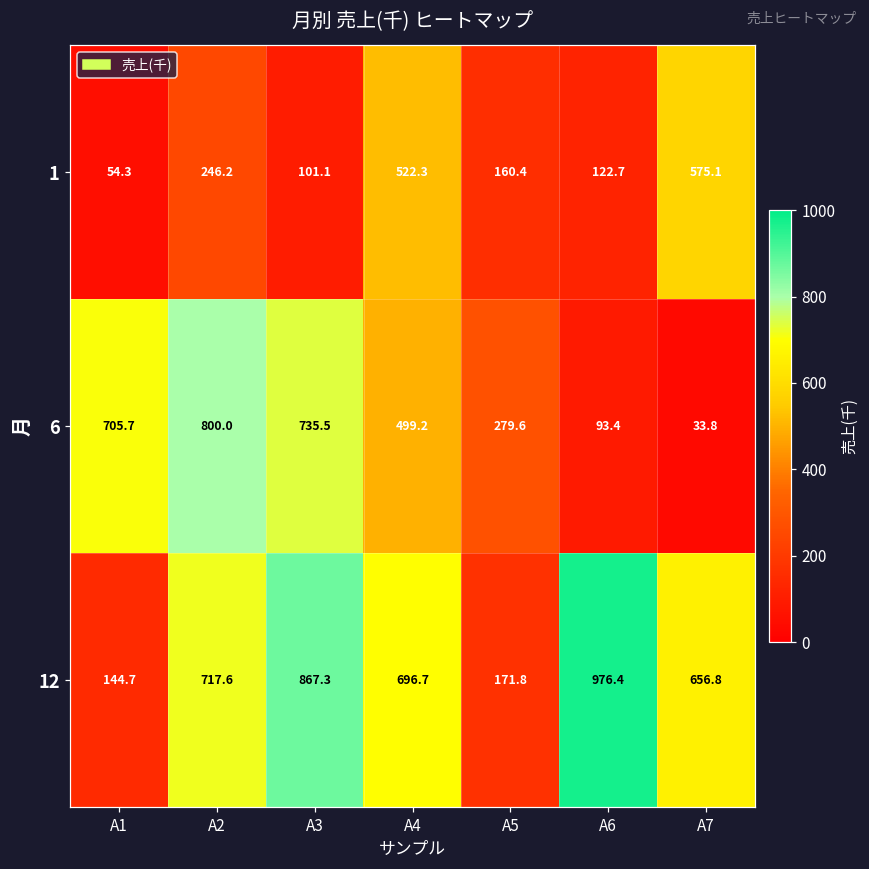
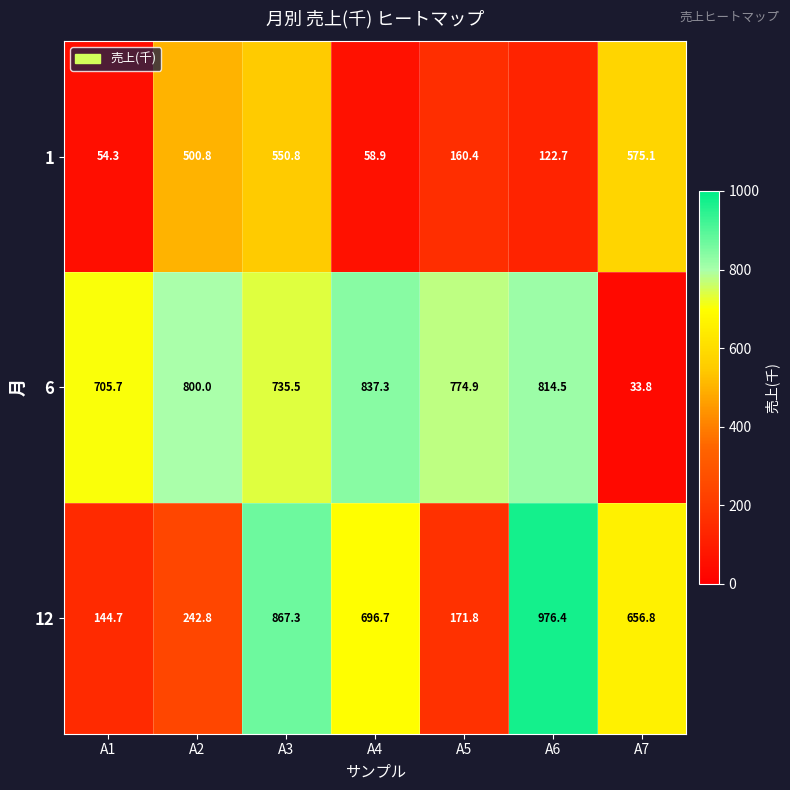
1, A2: 246.2 -> 500.8
1, A3: 101.1 -> 550.8
1, A4: 522.3 -> 58.9
6, A4: 499.2 -> 837.3
6, A5: 279.6 -> 774.9
6, A6: 93.4 -> 814.5
12, A2: 717.6 -> 242.8
